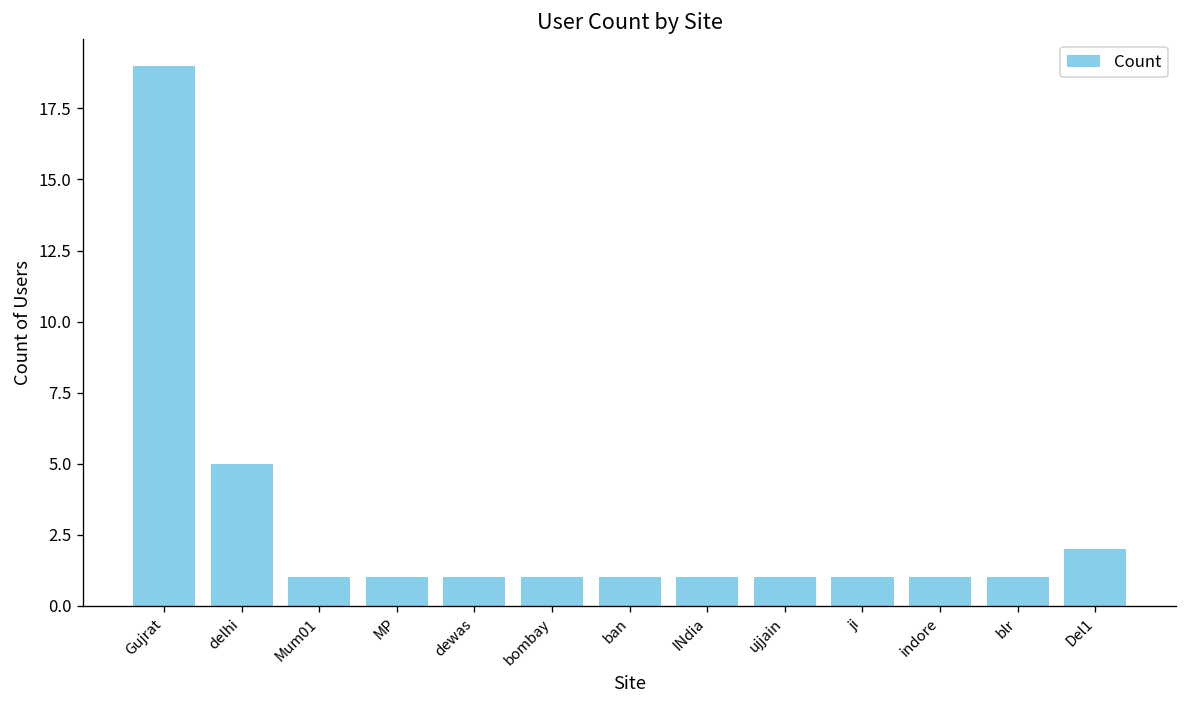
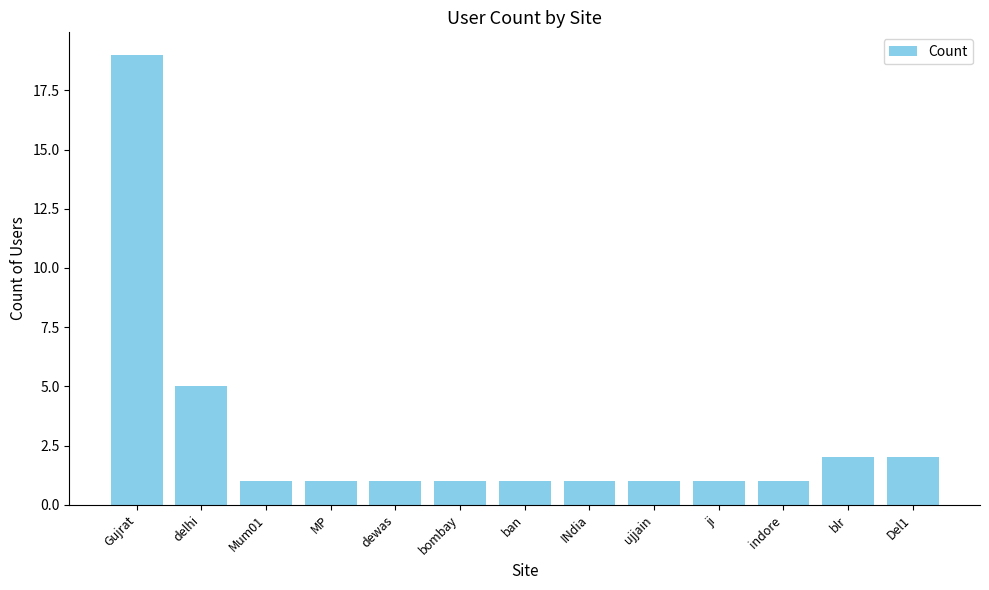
blr: 1 -> 2
